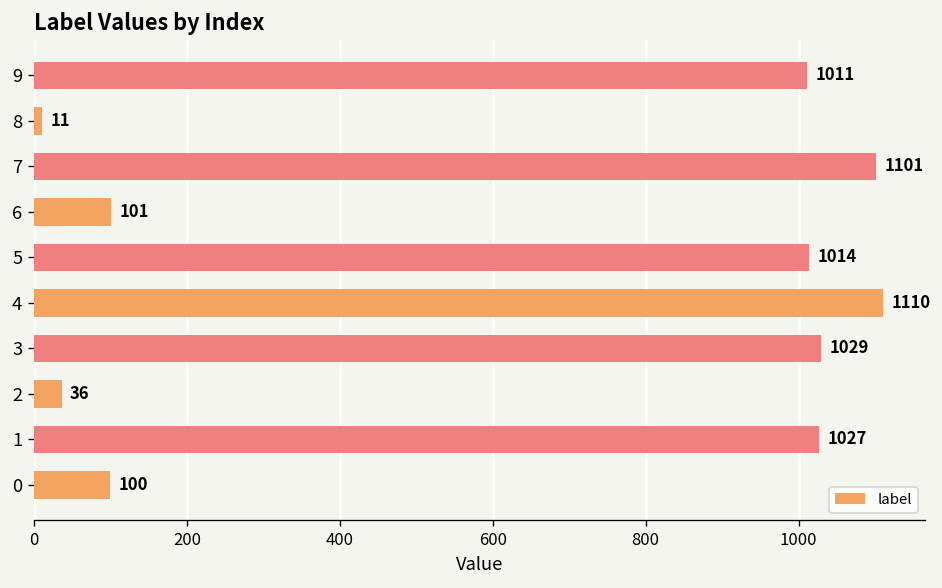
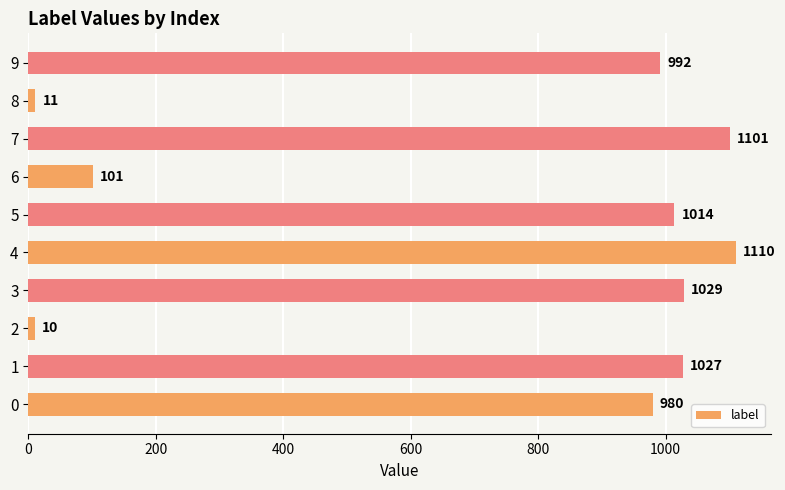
9: 1011 -> 992
2: 36 -> 10
0: 100 -> 980
